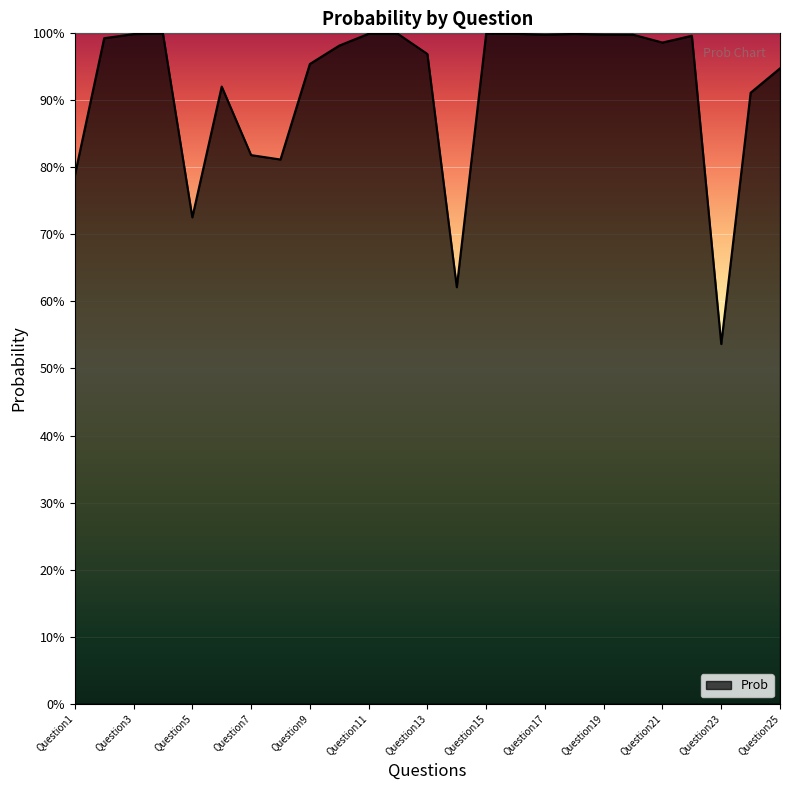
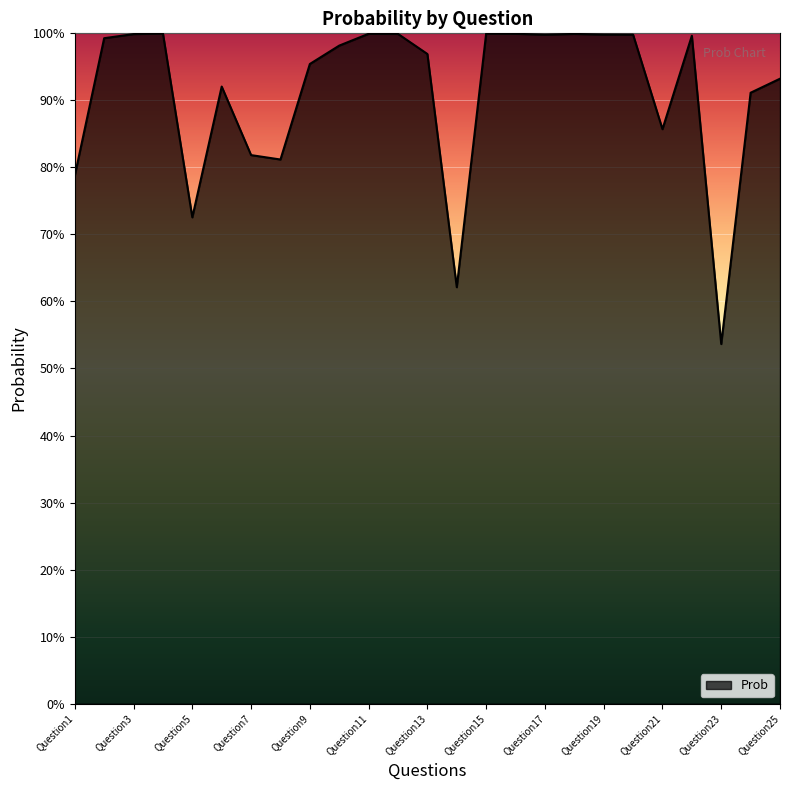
Question21: 99% -> 86%
Question25: 95% -> 93%
